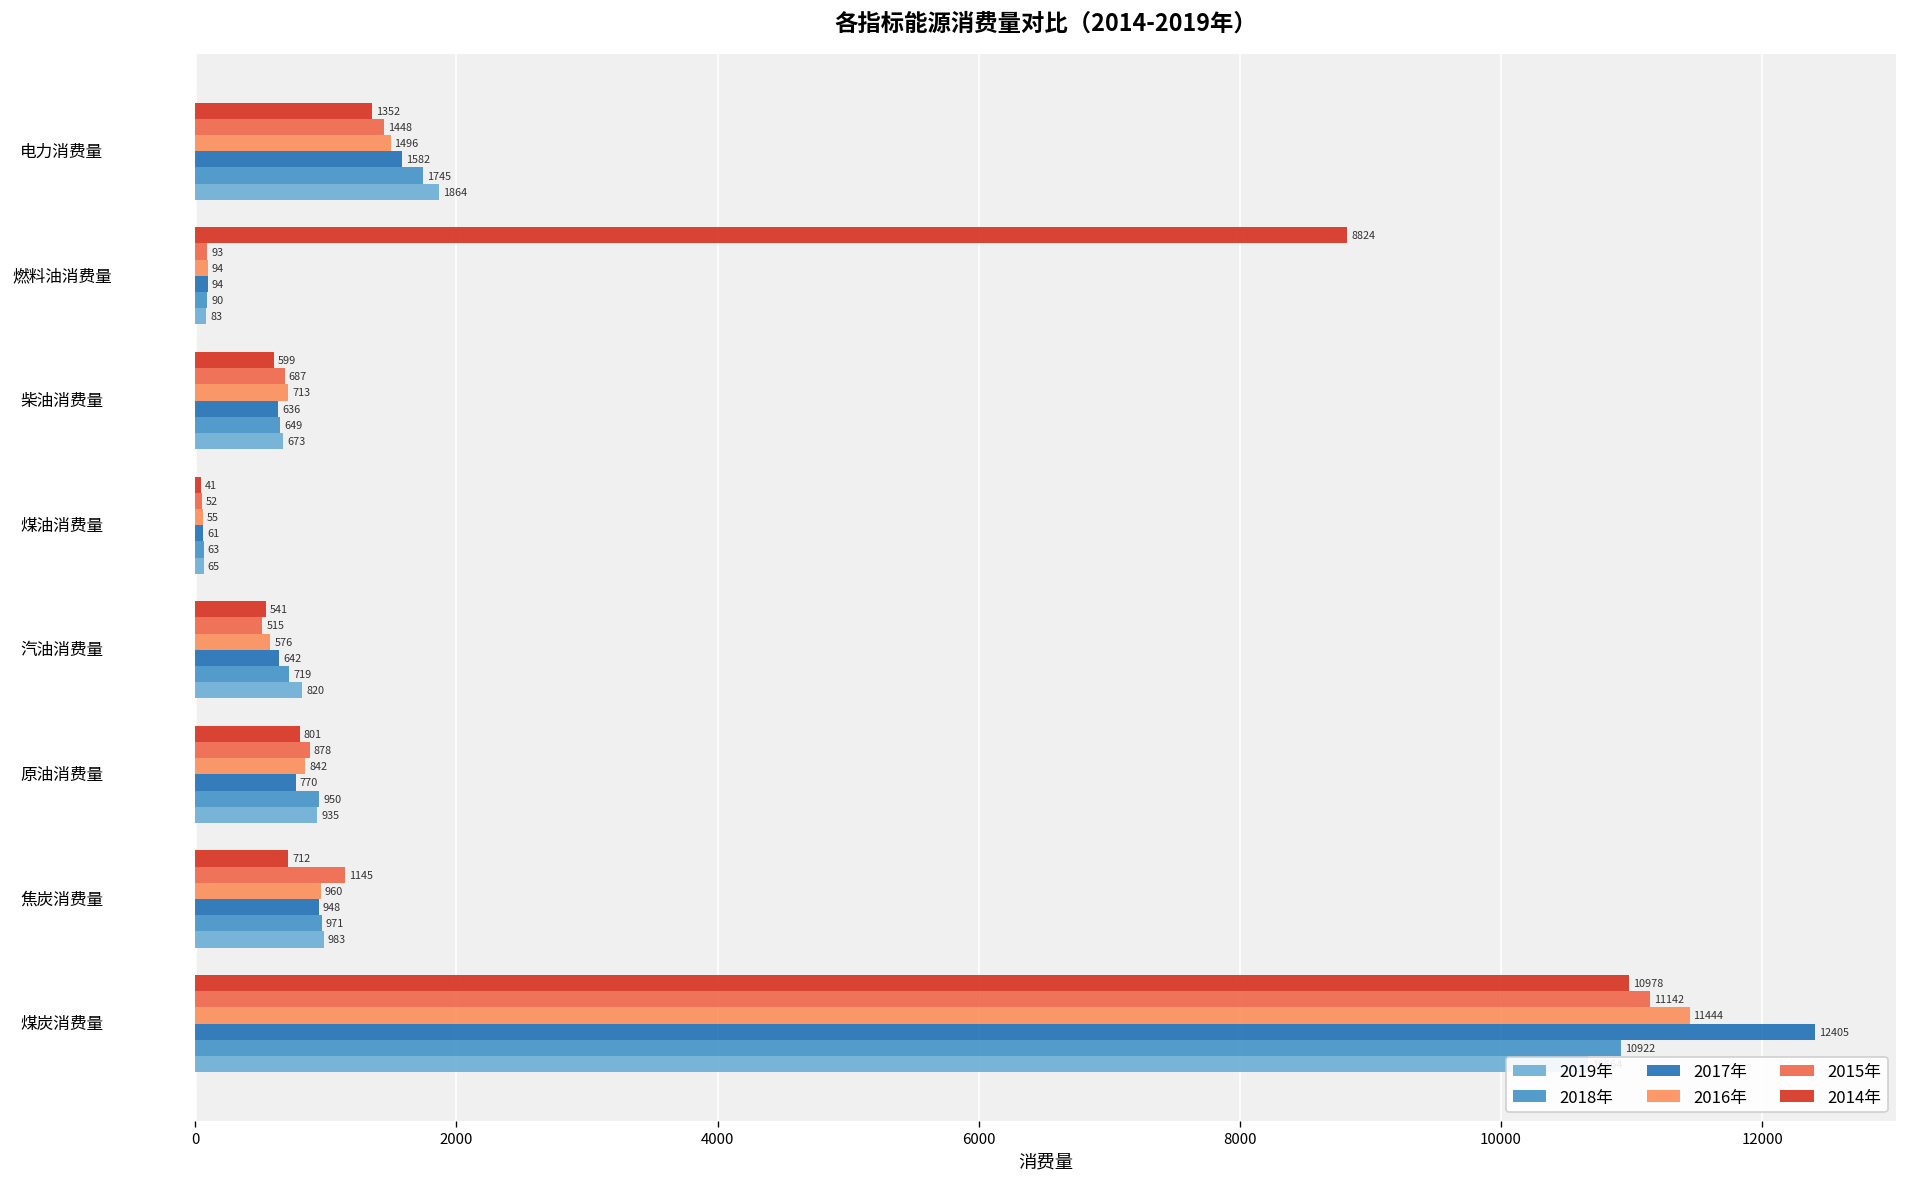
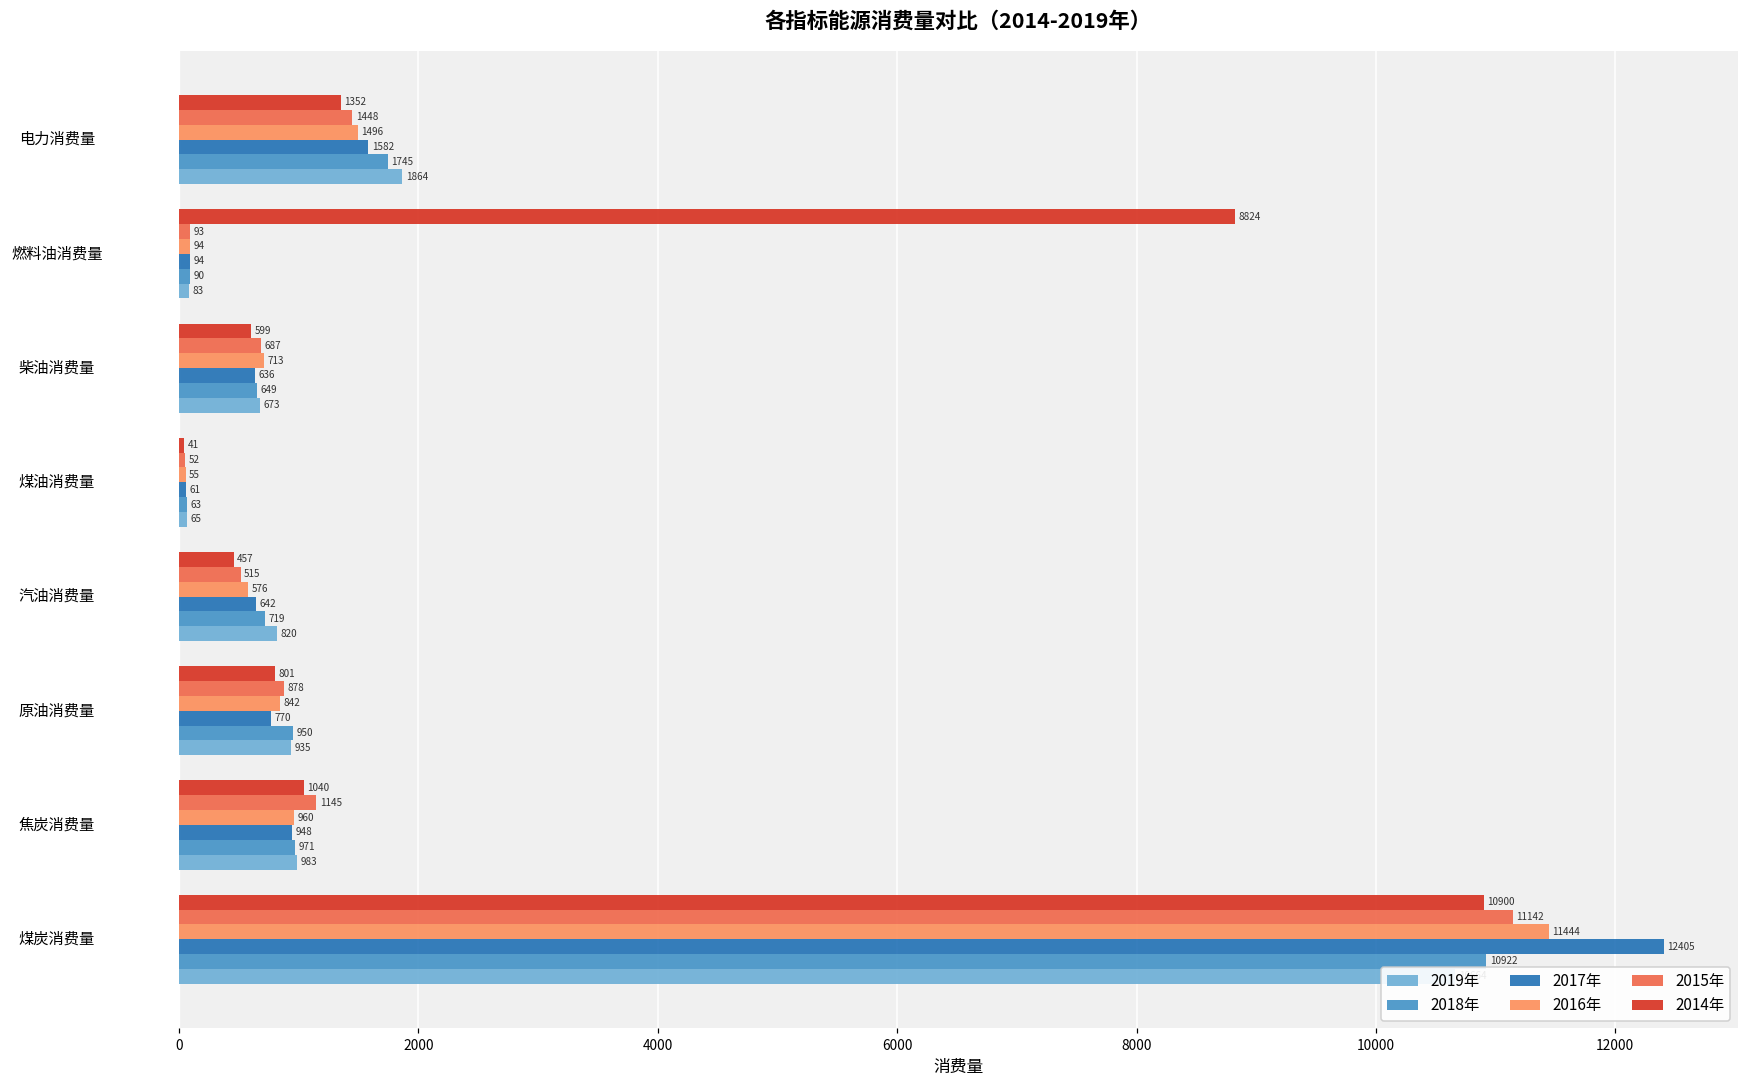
2014年, 汽油消费量: 541 -> 457
2014年, 焦炭消费量: 712 -> 1040
2014年, 煤炭消费量: 10978 -> 10900
